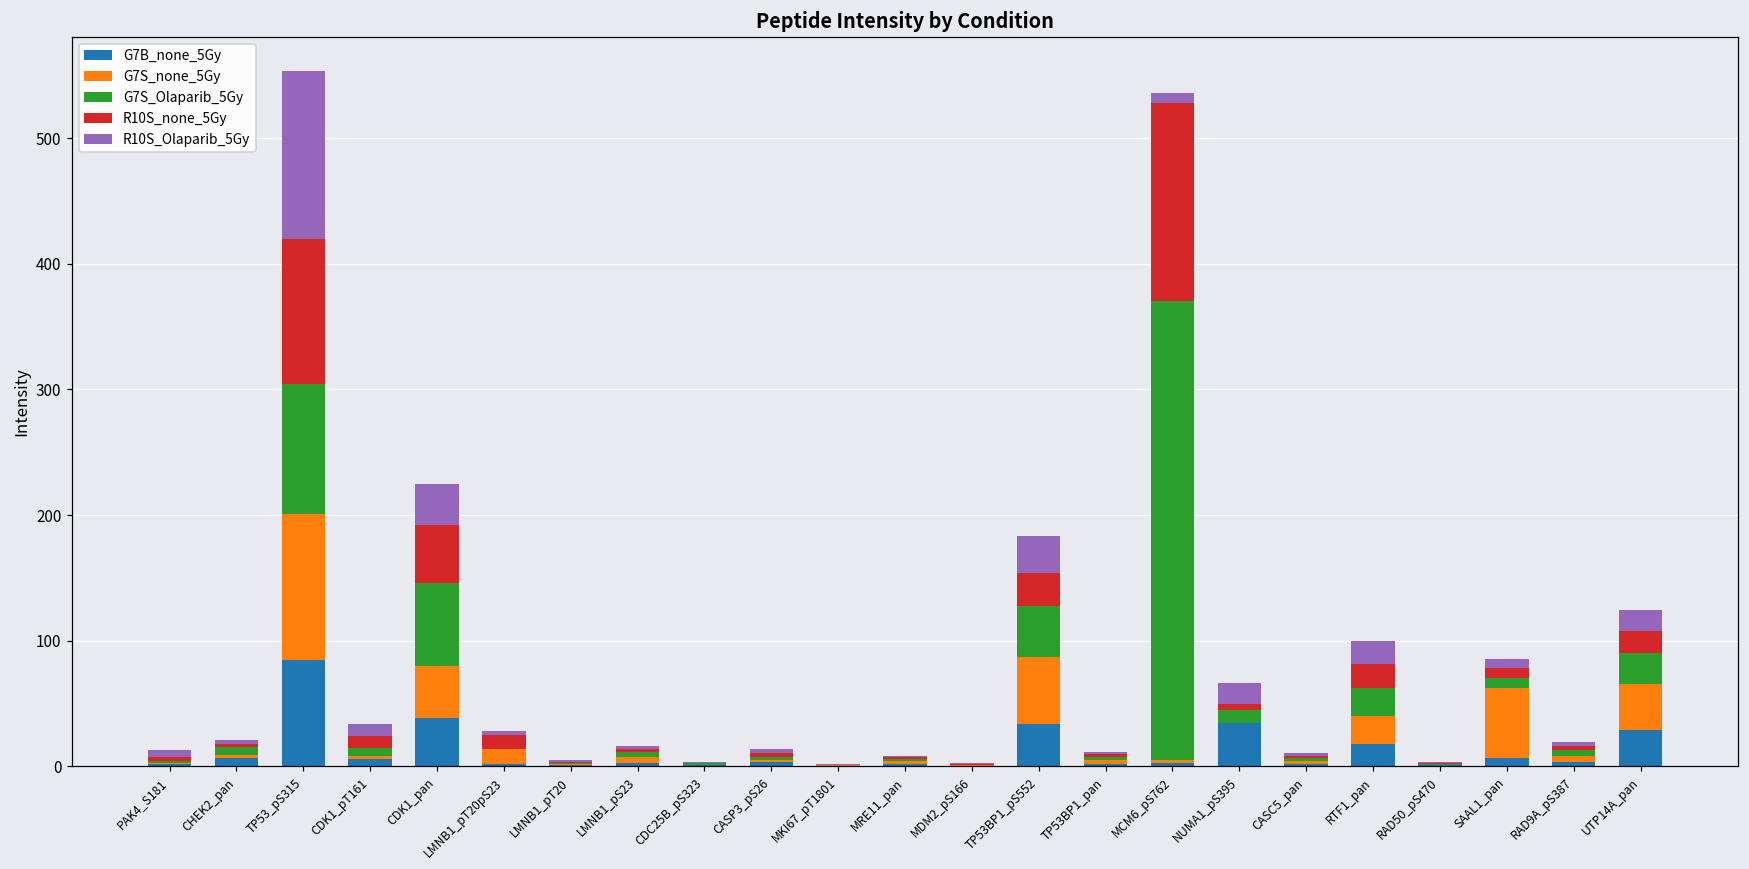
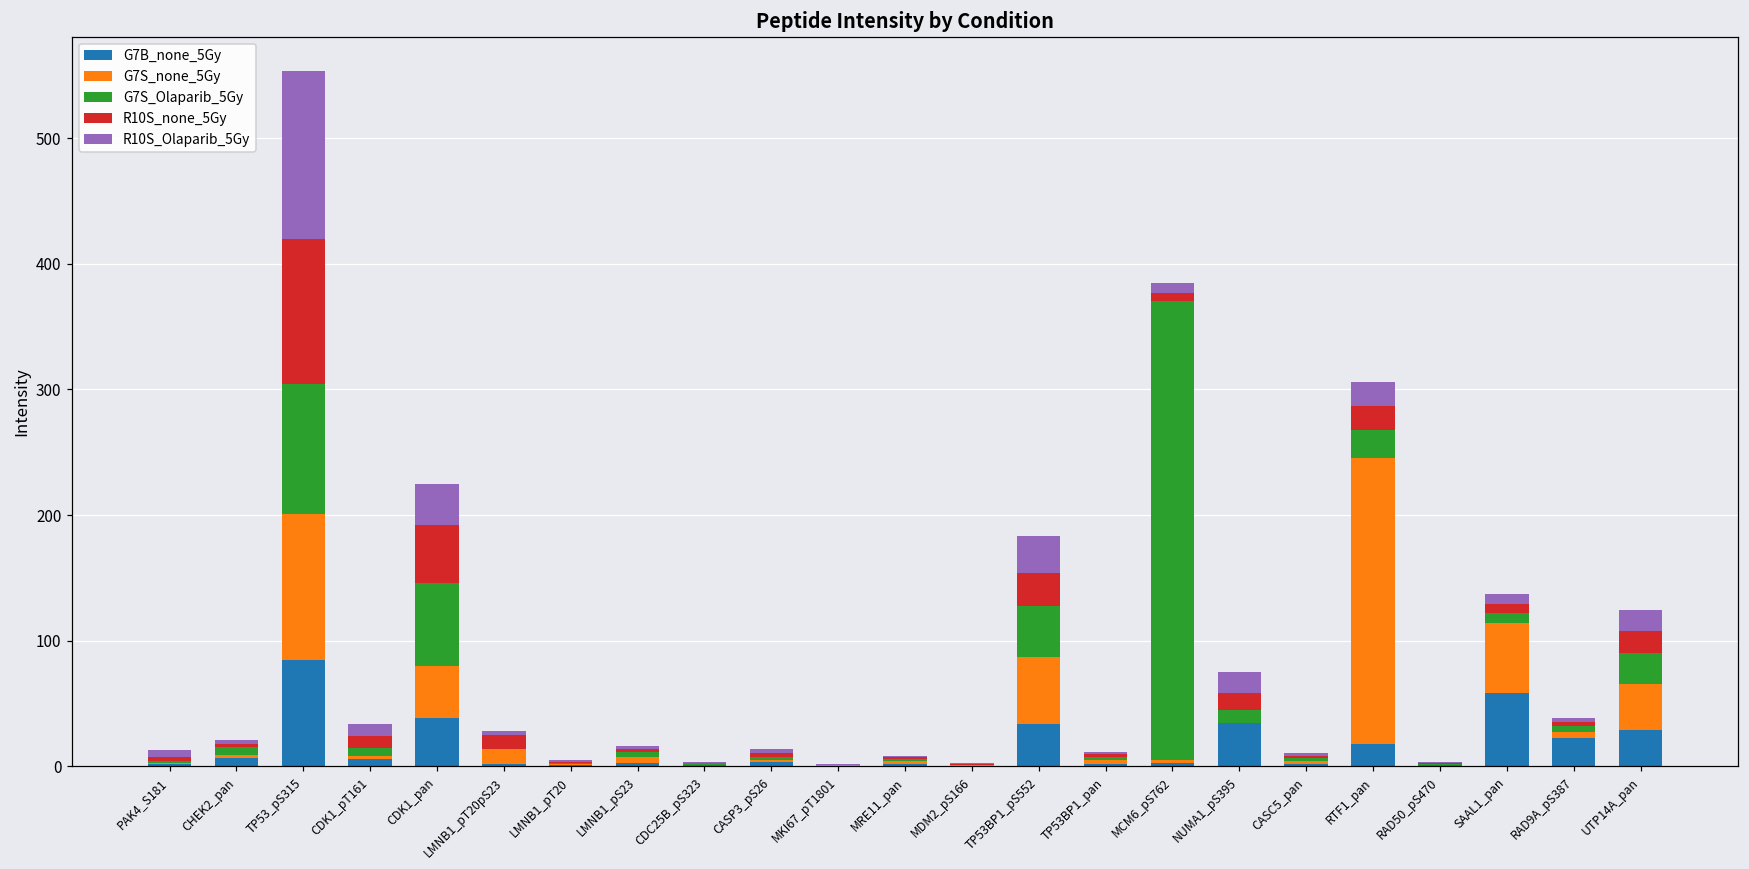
R10S_none_5Gy, MCM6_pS762: 157 -> 6
R10S_none_5Gy, NUMA1_pS395: 5 -> 14
G7S_none_5Gy, RTF1_pan: 22 -> 228
G7B_none_5Gy, SAAL1_pan: 6 -> 58
G7B_none_5Gy, RAD9A_pS387: 4 -> 23
